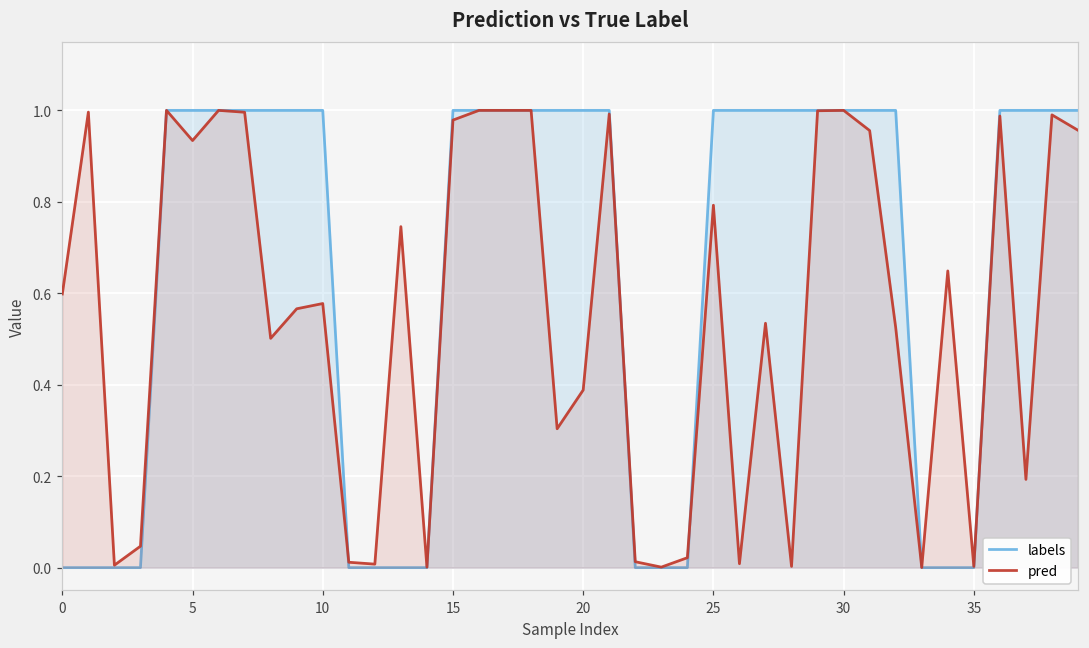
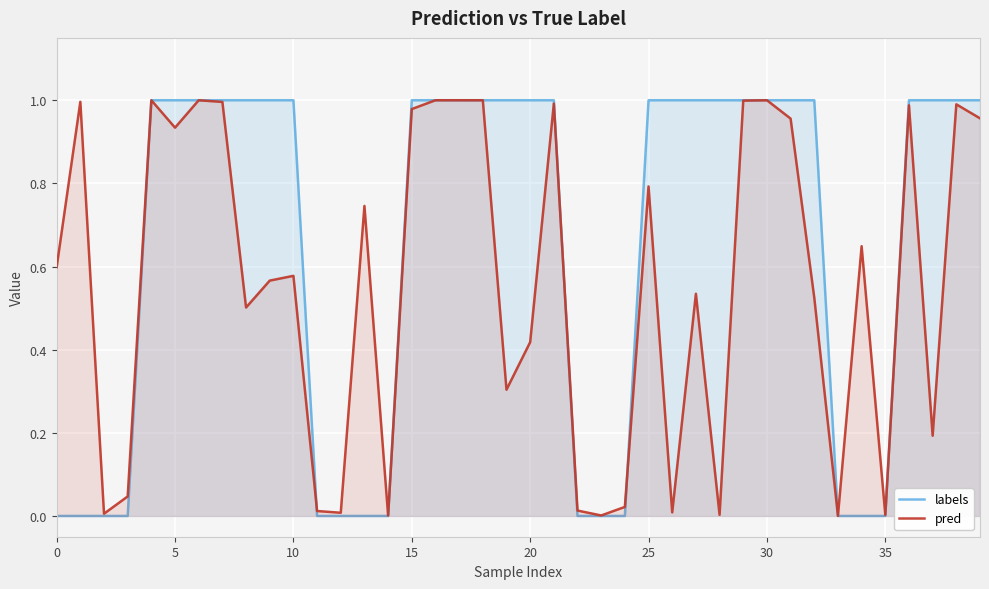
pred, 20: 0.39 -> 0.42
